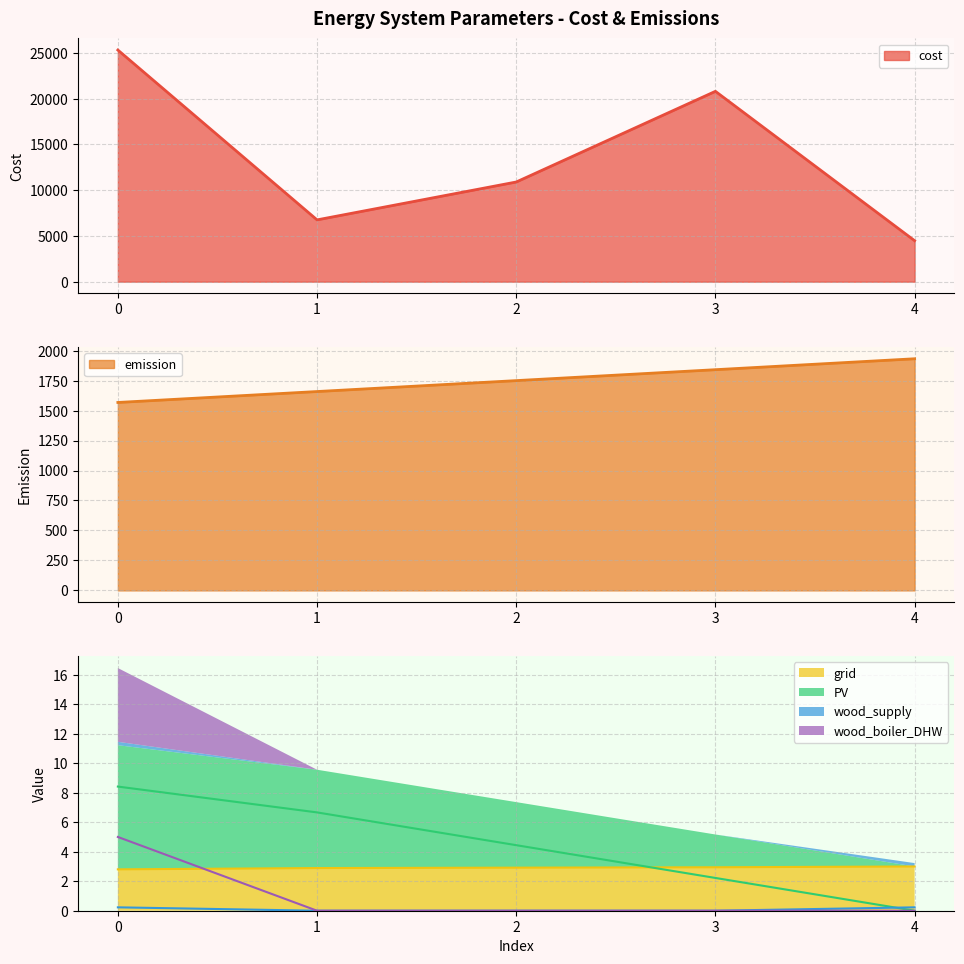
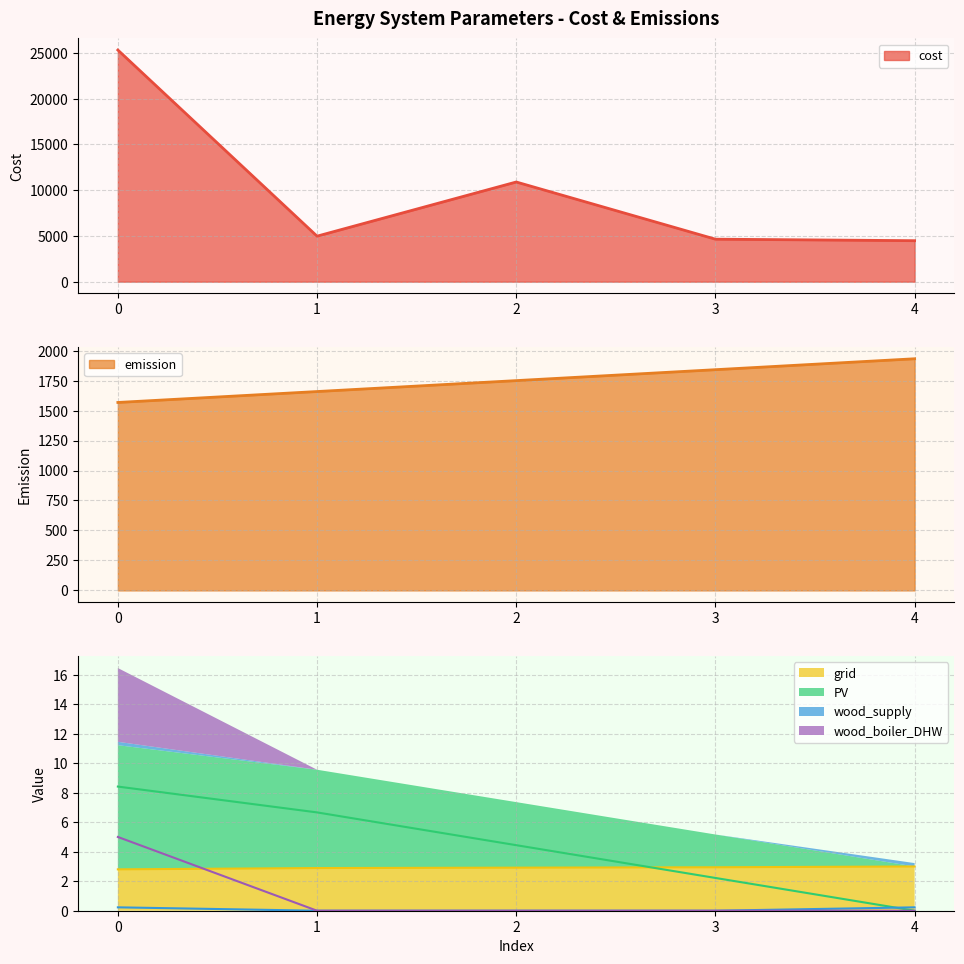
Energy System Parameters - Cost & Emissions, 1: 7000 -> 5000
Energy System Parameters - Cost & Emissions, 3: 21000 -> 5000
